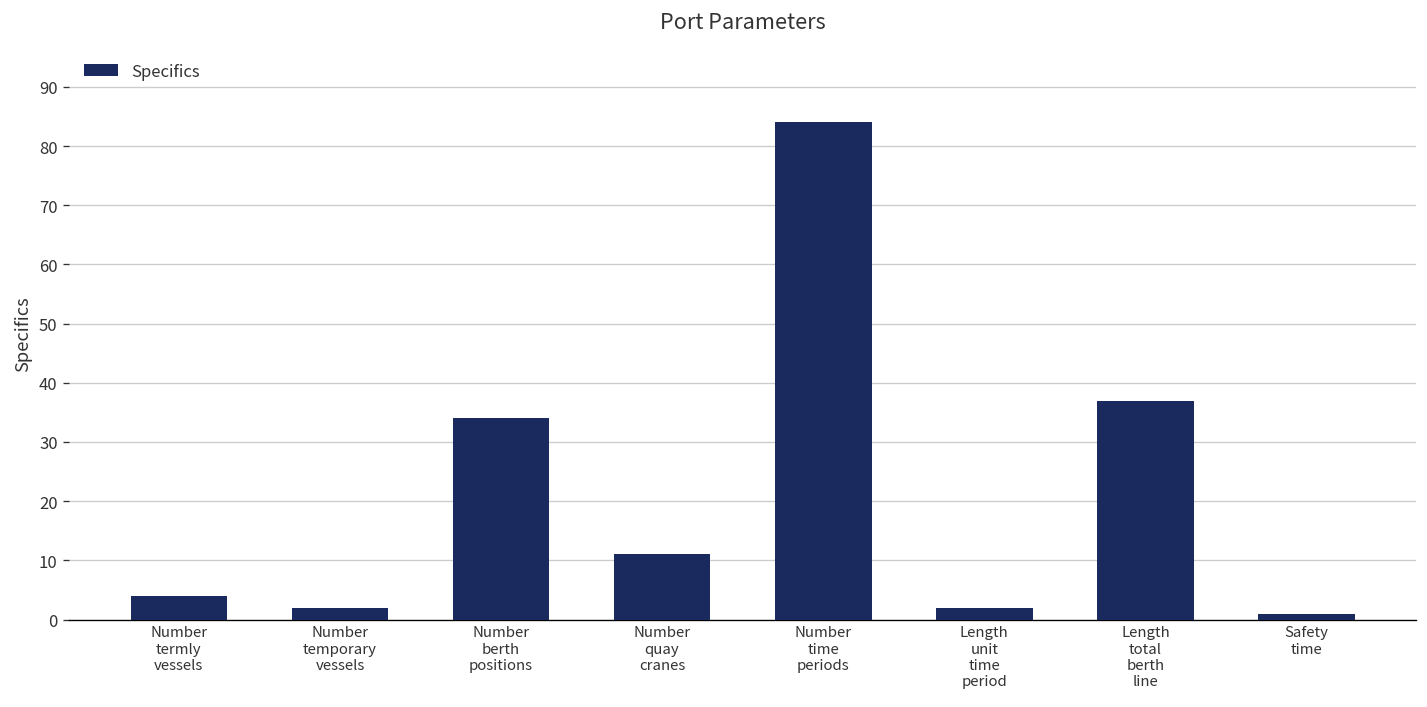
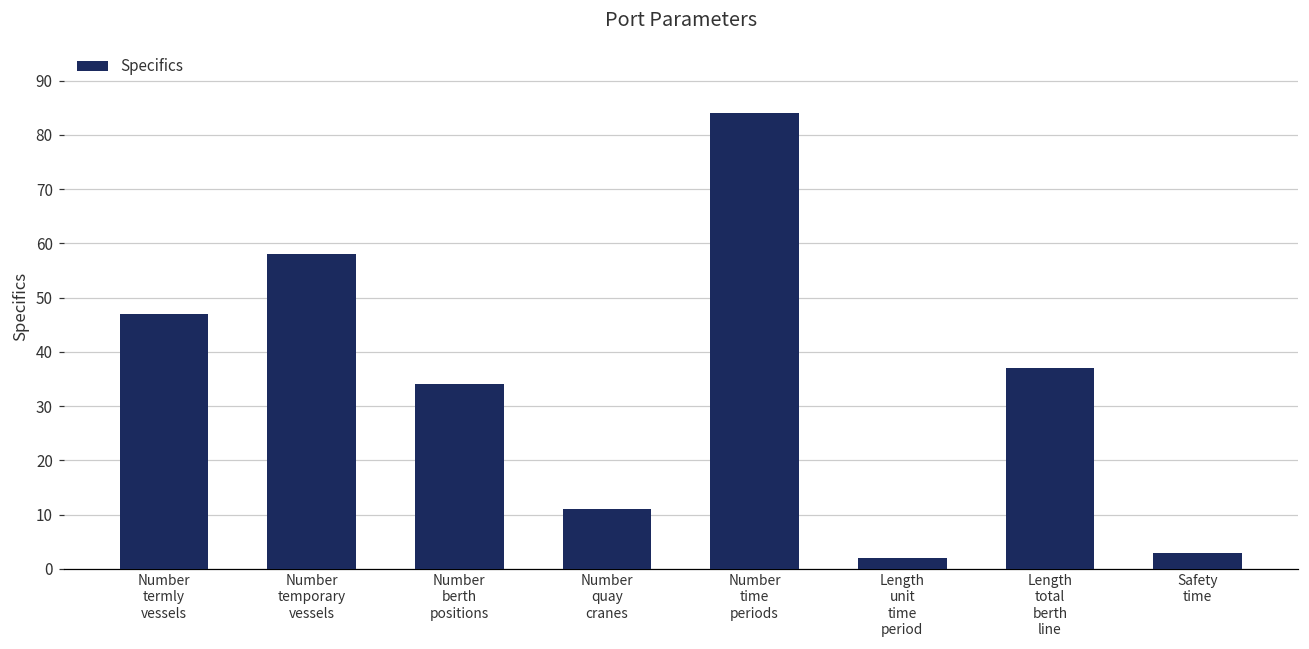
Number termly vessels: 4 -> 47
Number temporary vessels: 2 -> 58
Safety time: 1 -> 3
